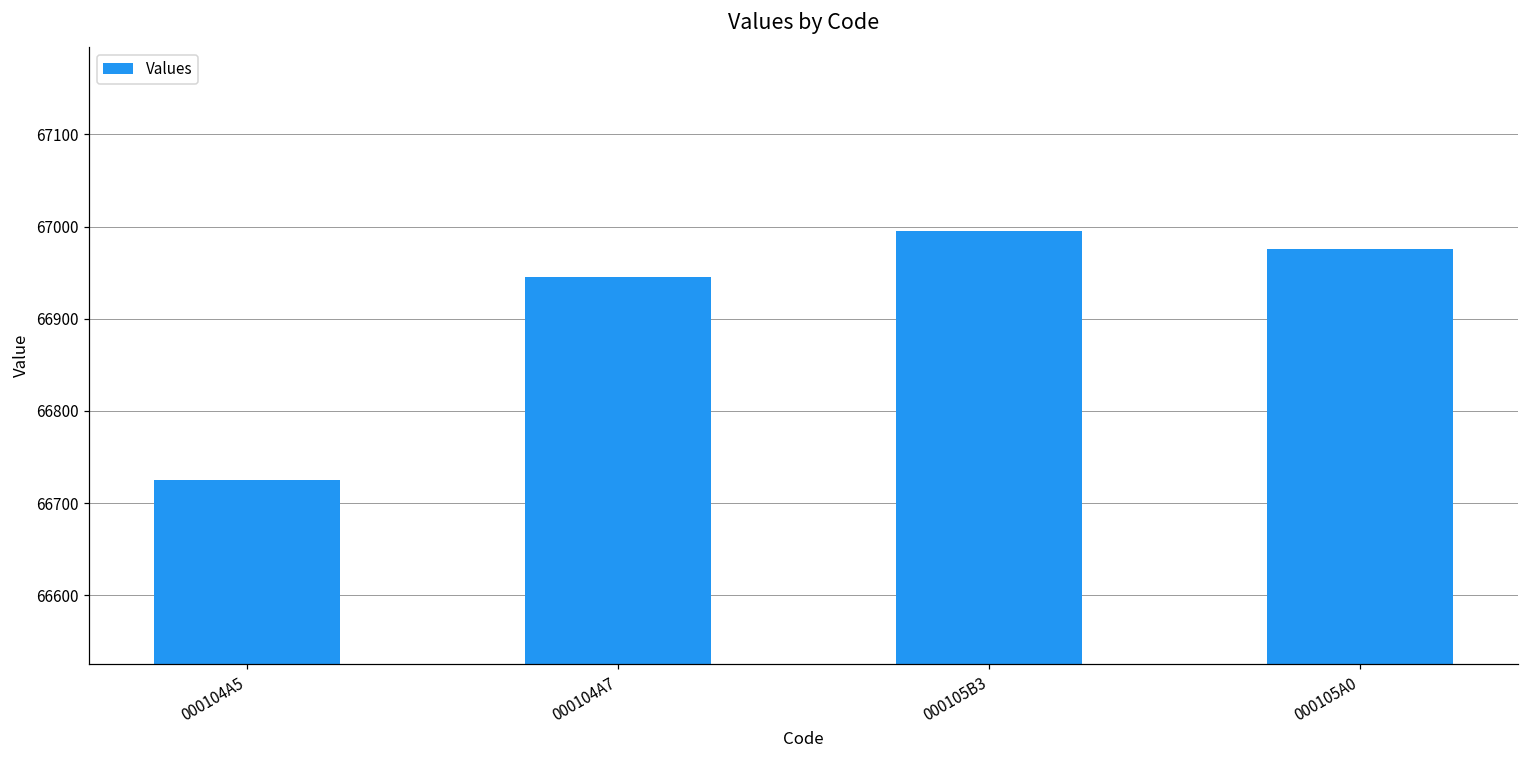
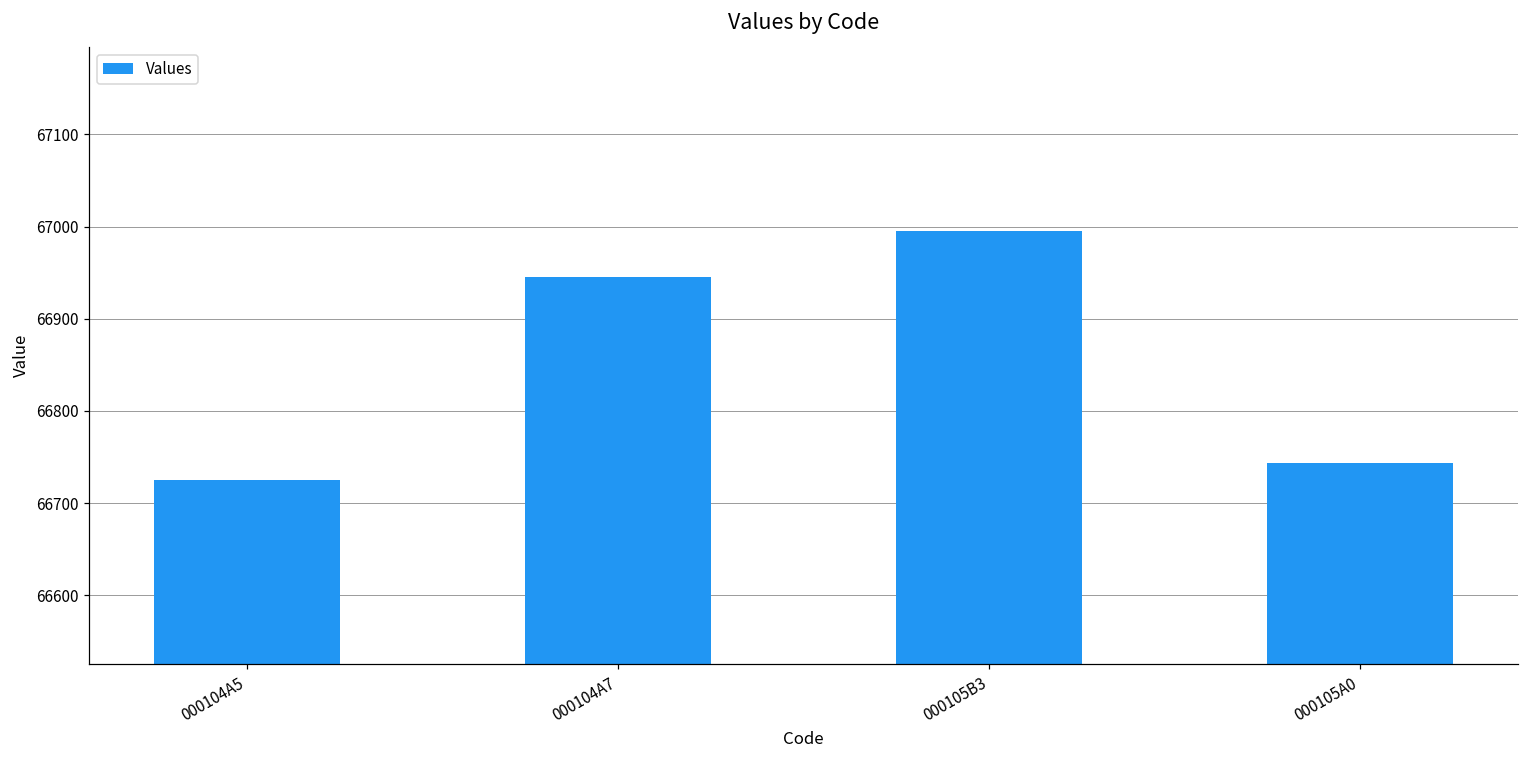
000105A0: 66980 -> 66740
